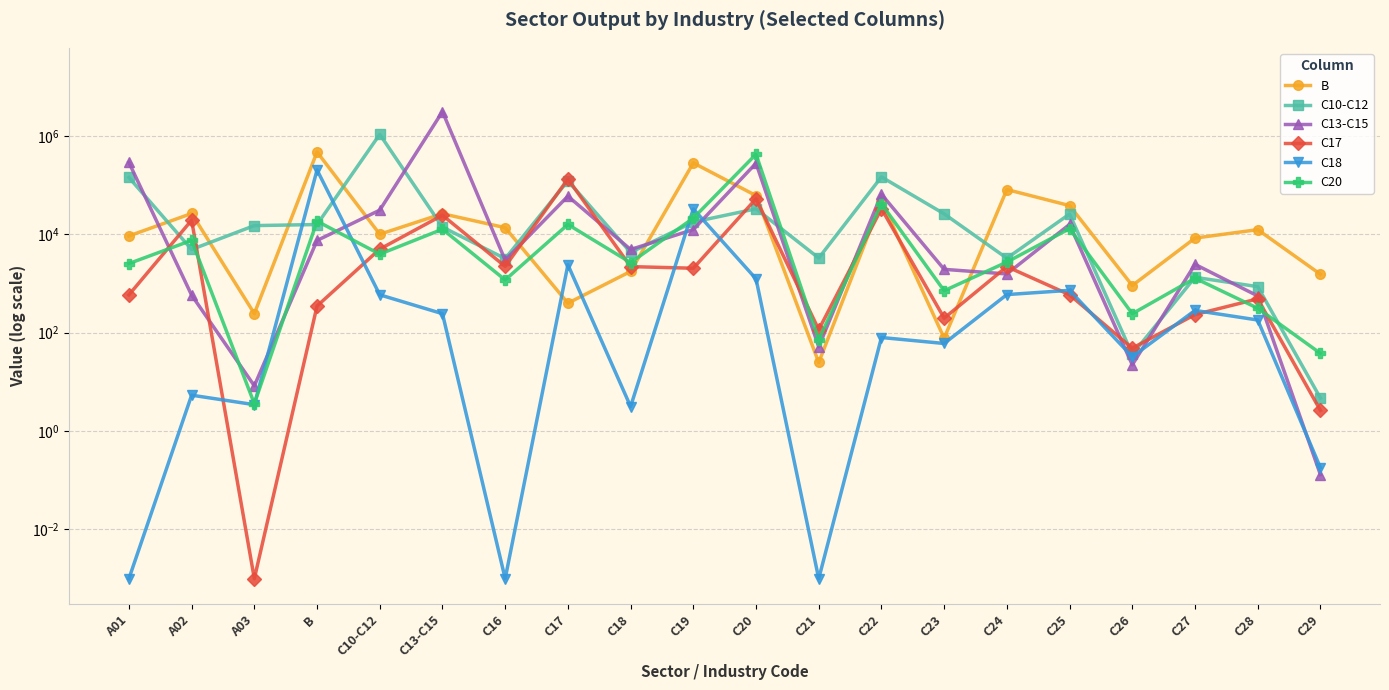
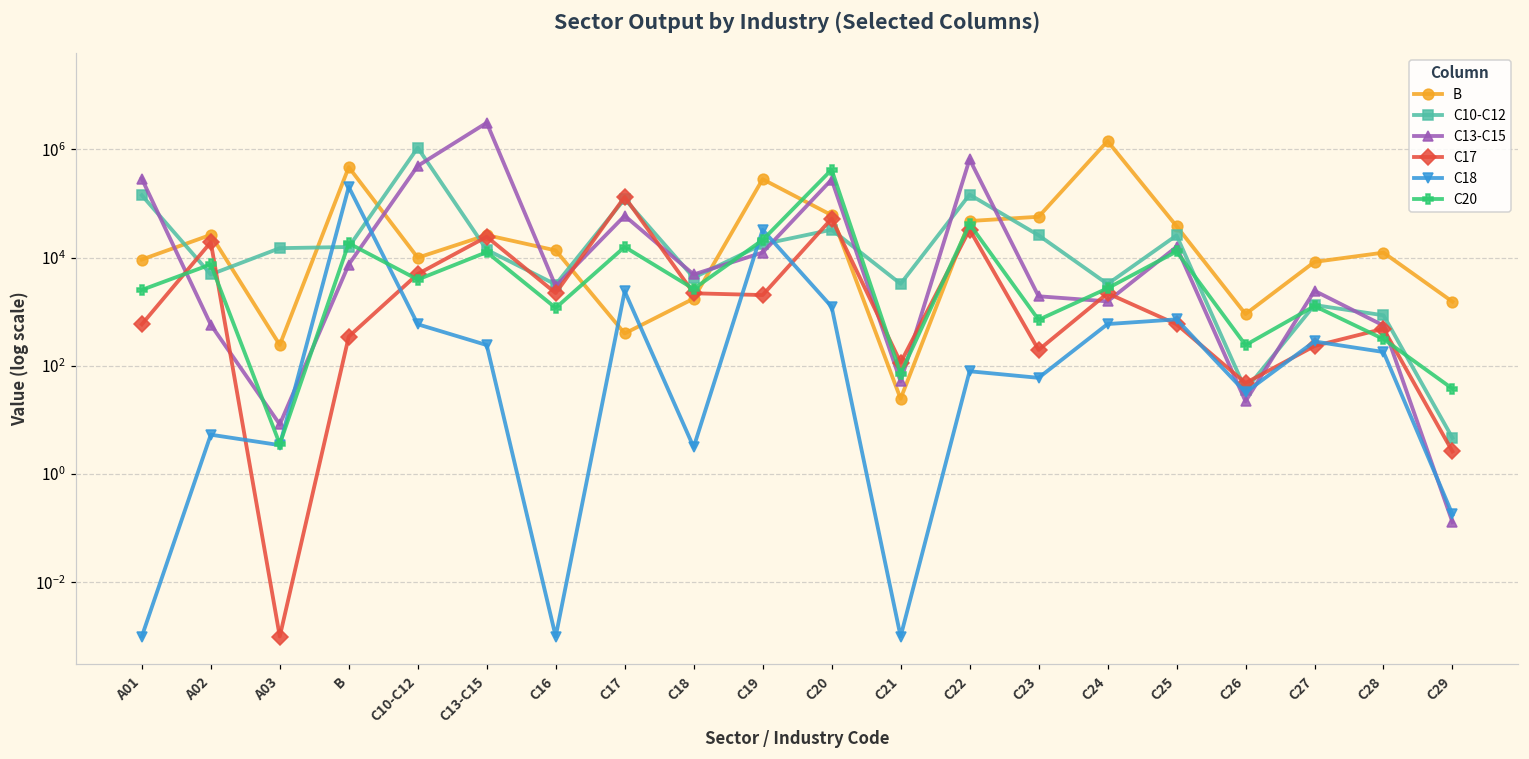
C13-C15, C10-C12: 30000 -> 500000
C13-C15, C22: 60000 -> 700000
B, C23: 80 -> 60000
B, C24: 80000 -> 1400000
